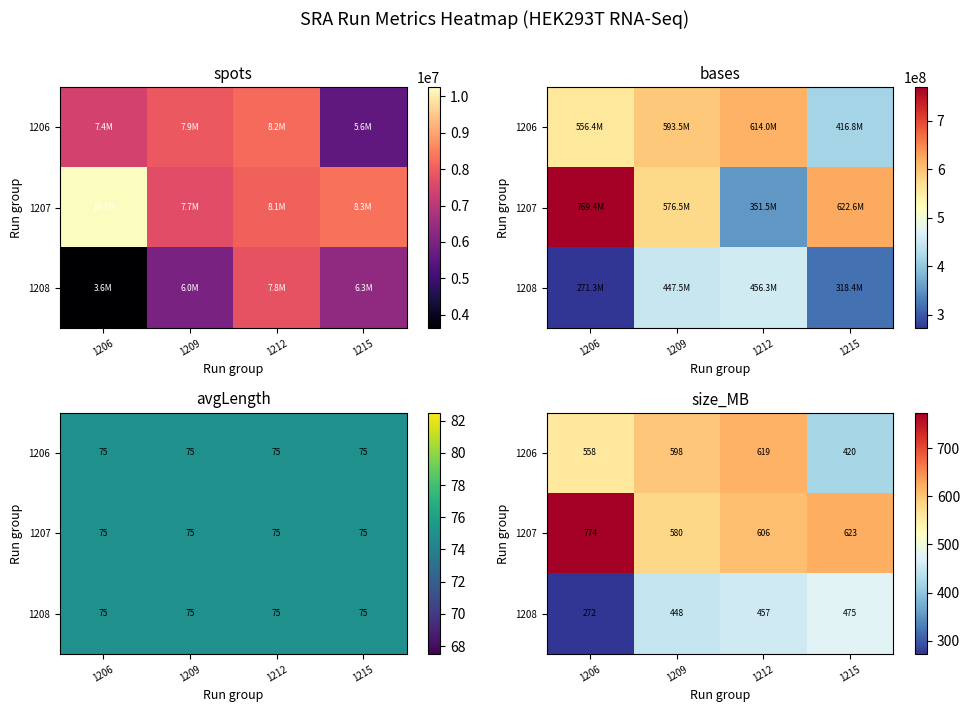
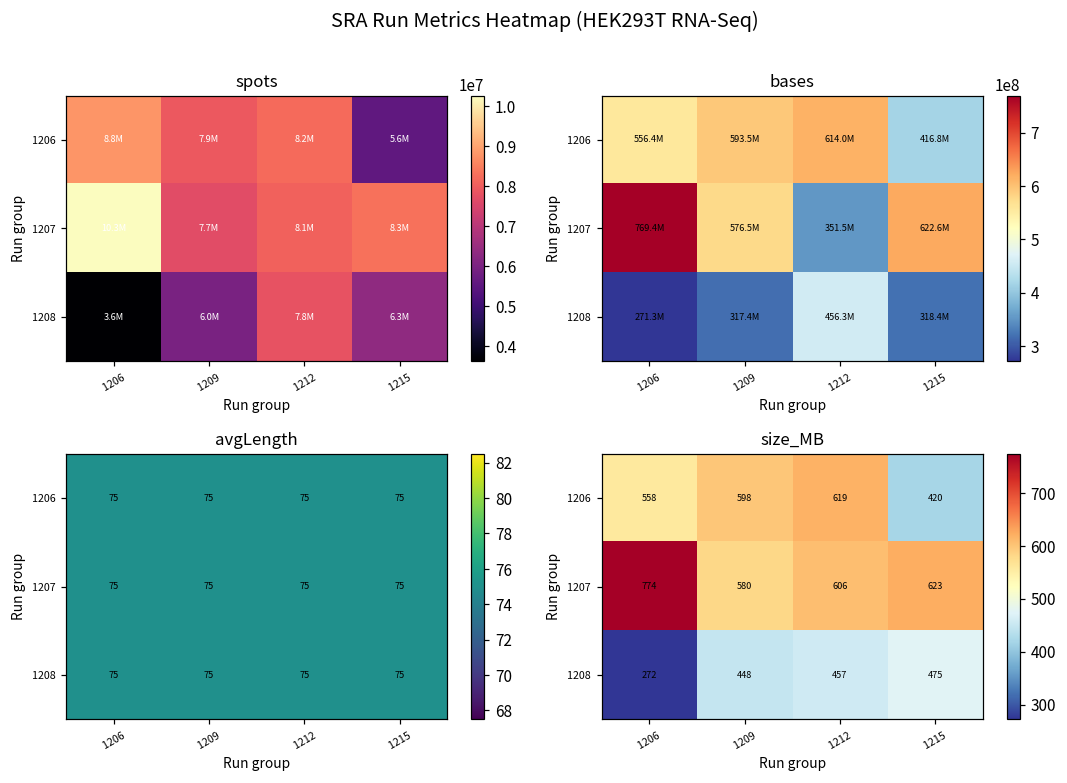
spots, 1206, 1206: 7.4M -> 8.8M
bases, 1208, 1209: 447.5M -> 317.4M
